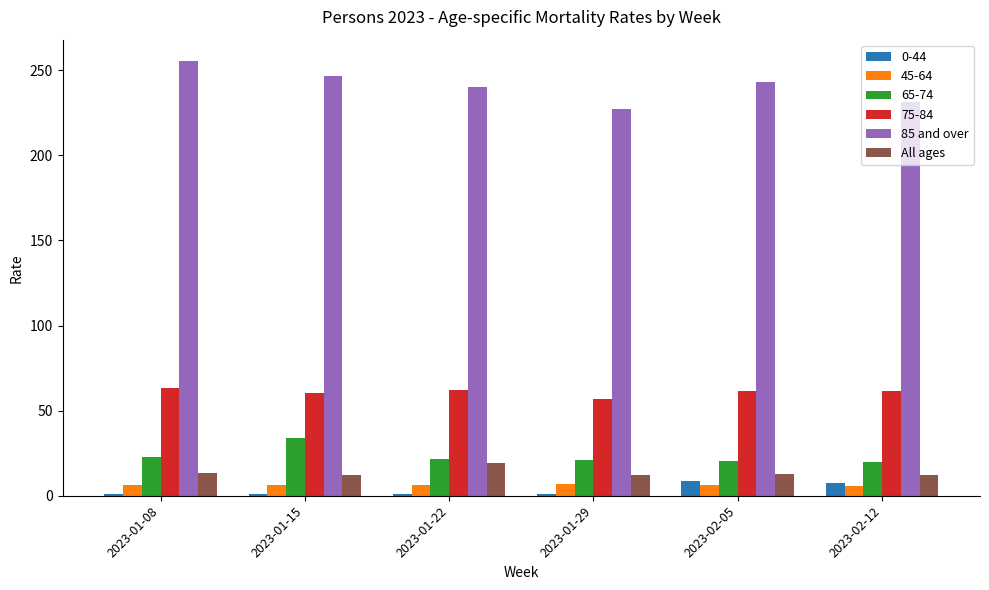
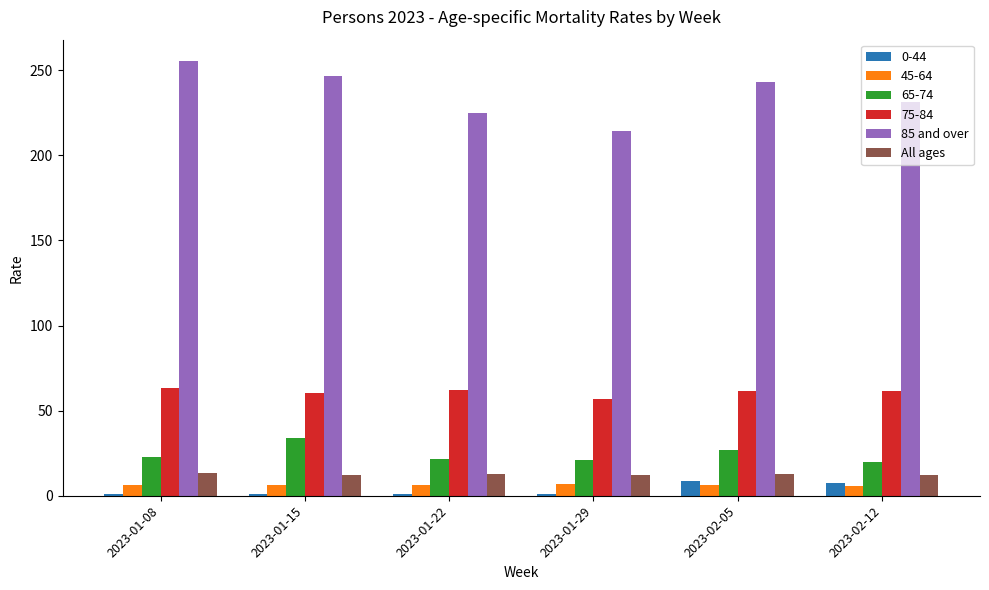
85 and over, 2023-01-22: 240 -> 225
All ages, 2023-01-22: 20 -> 13
85 and over, 2023-01-29: 227 -> 214
65-74, 2023-02-05: 20 -> 27
